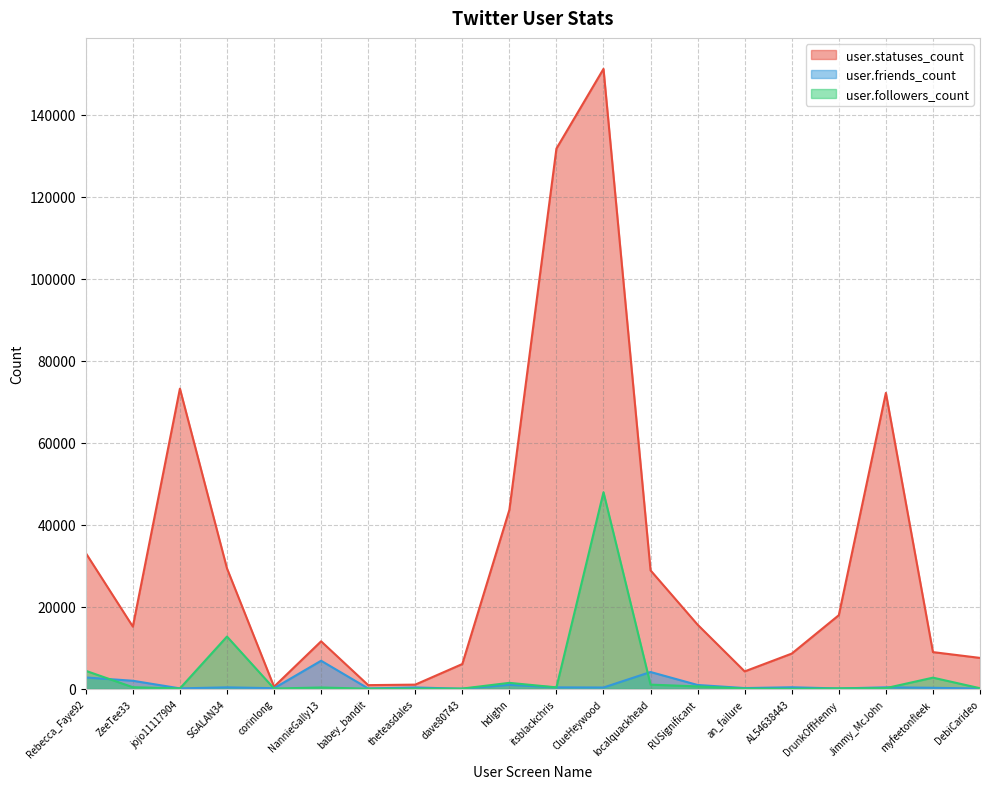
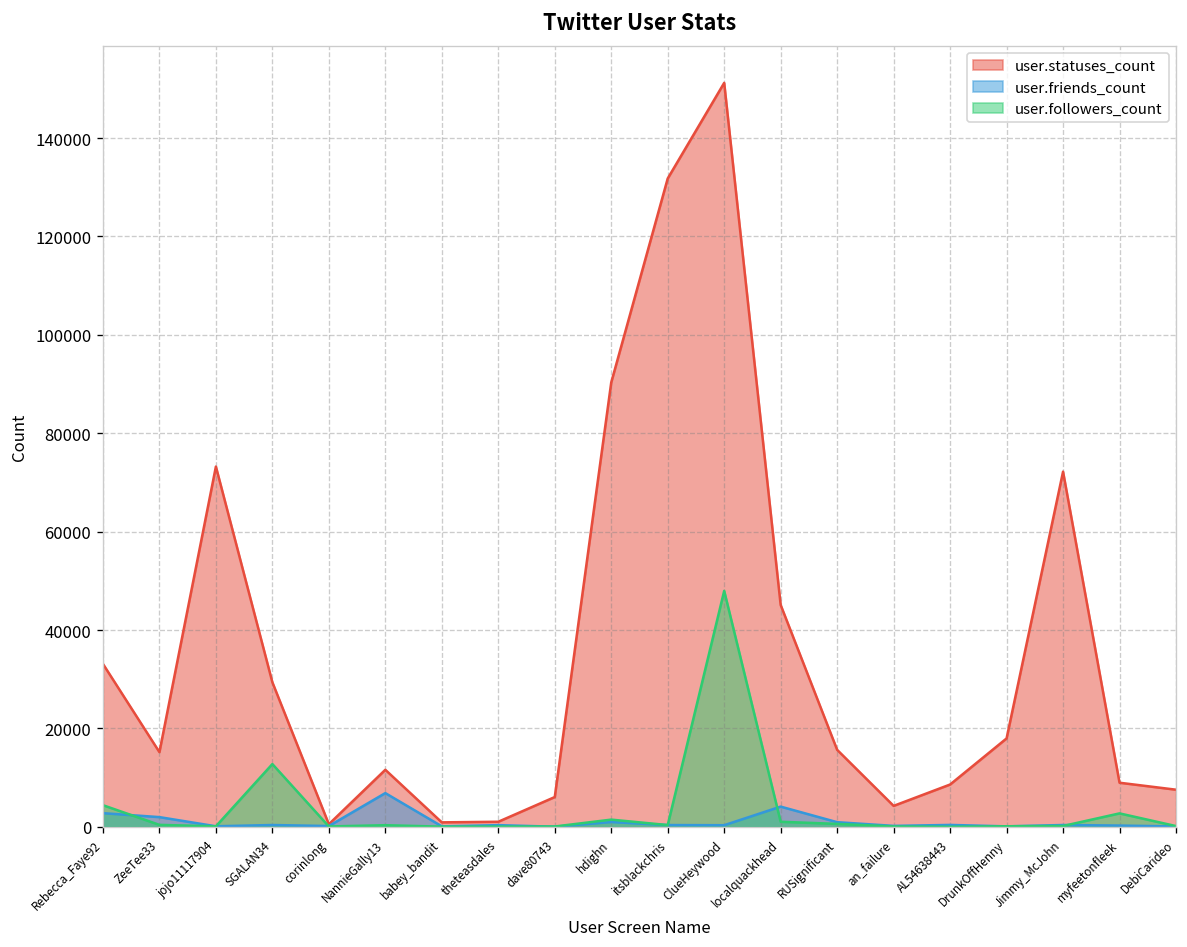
user.statuses_count, hdighn: 44000 -> 90000
user.statuses_count, localquackhead: 29000 -> 45000
